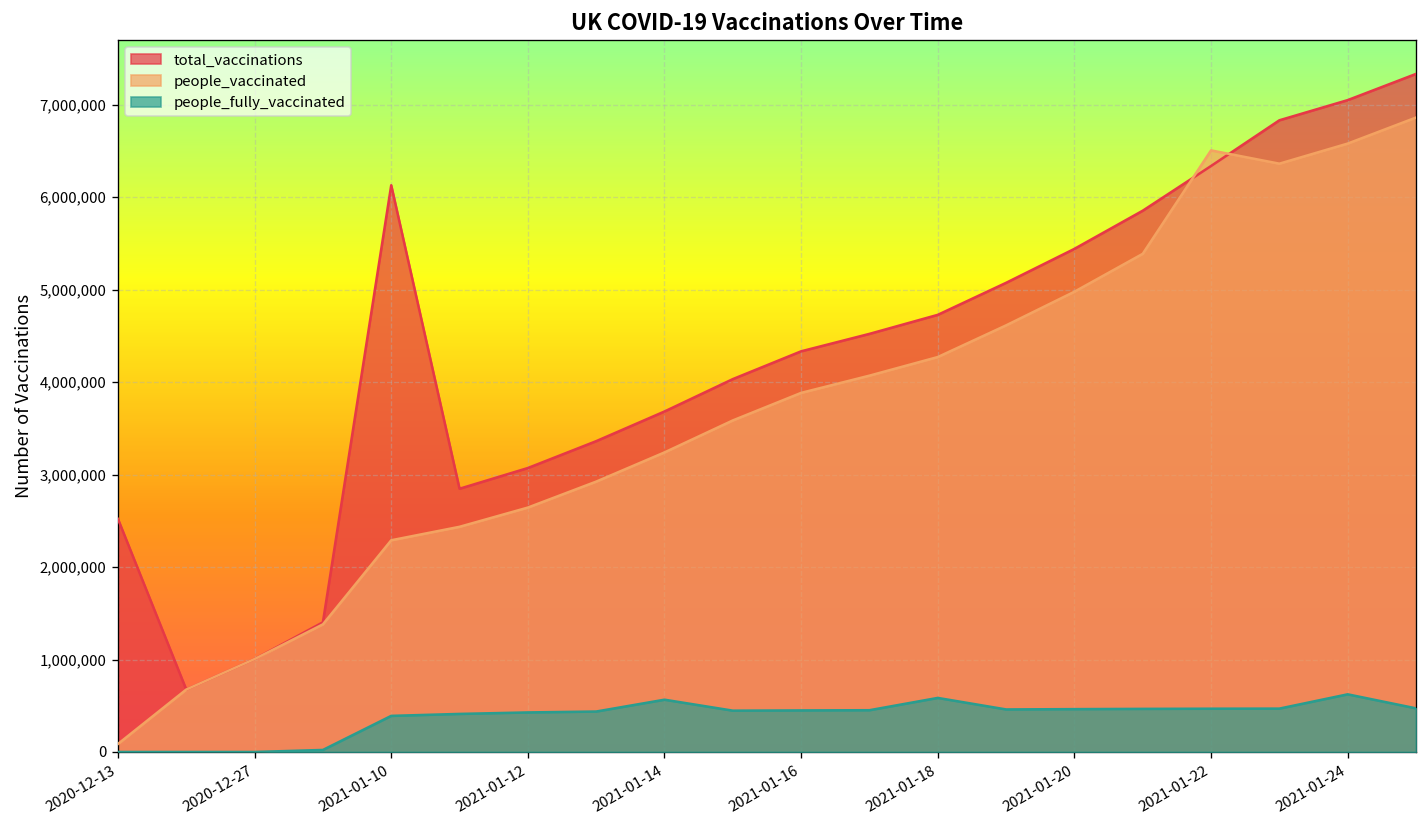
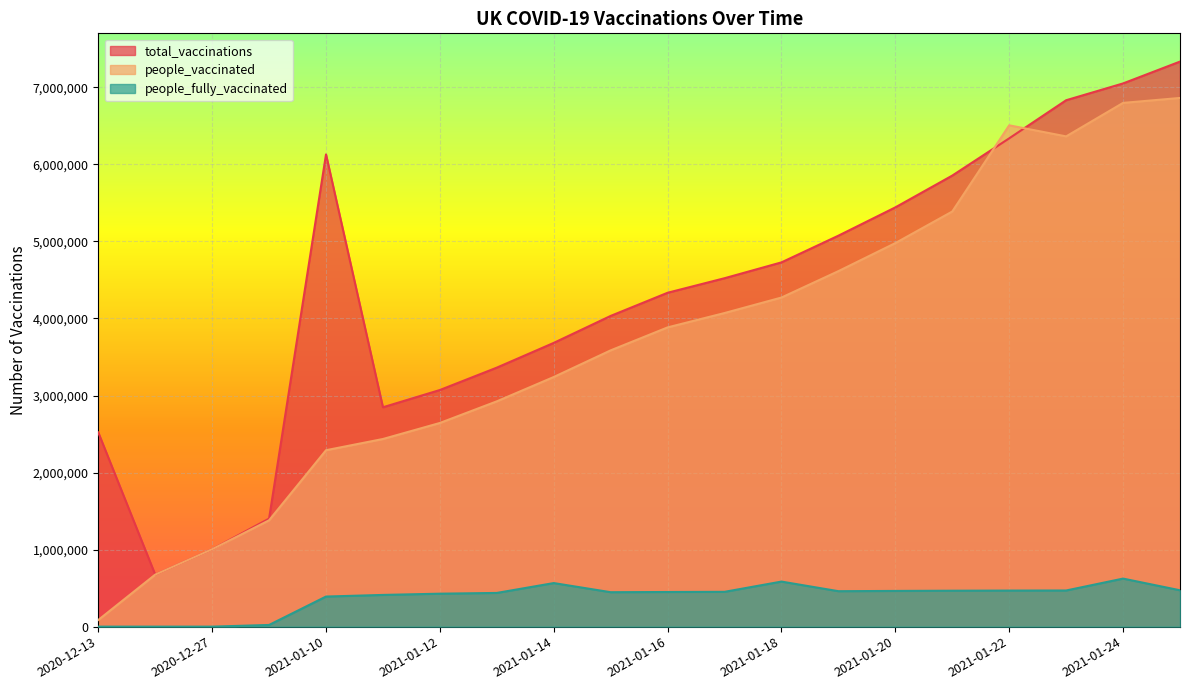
people_vaccinated, 2021-01-24: 6,600,000 -> 6,800,000
